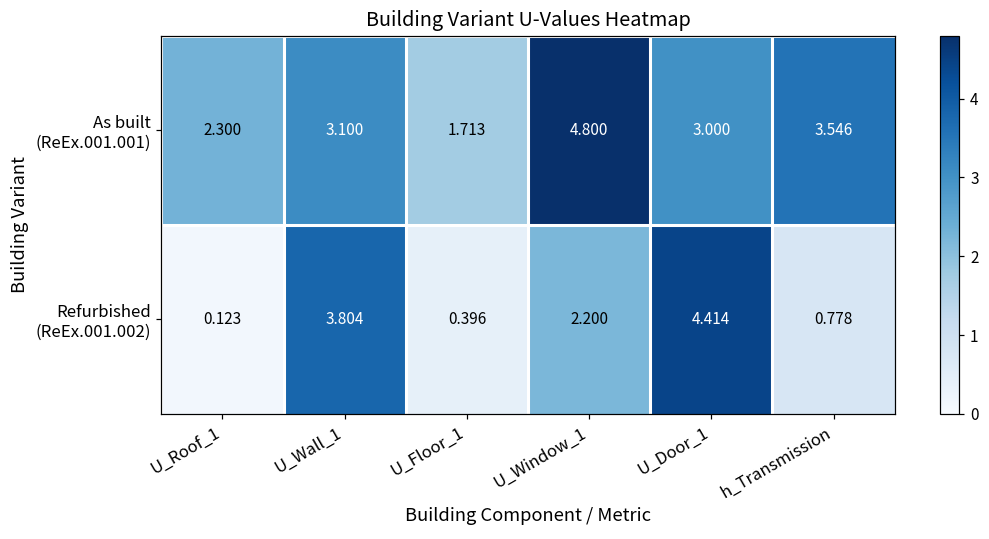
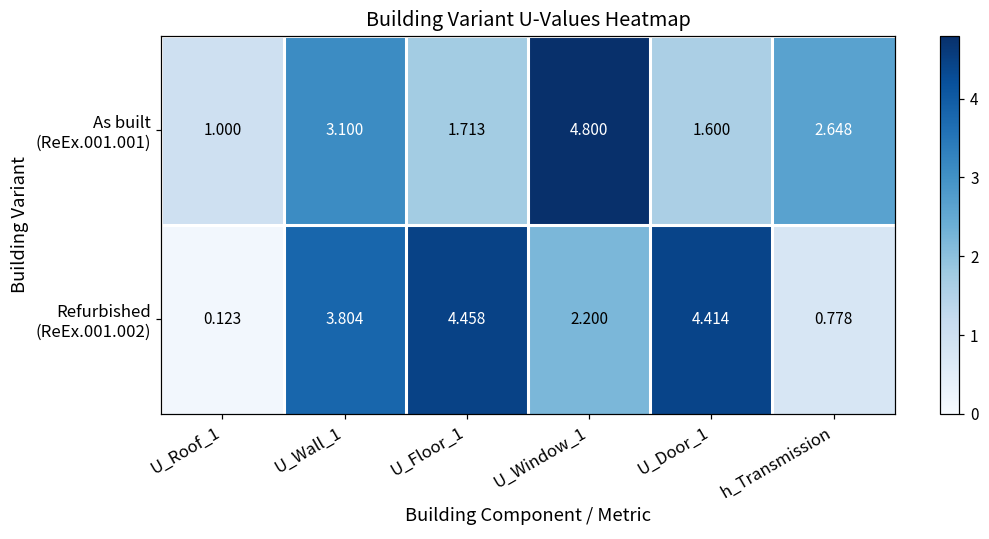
As built (ReEx.001.001), U_Roof_1: 2.300 -> 1.000
As built (ReEx.001.001), U_Door_1: 3.000 -> 1.600
As built (ReEx.001.001), h_Transmission: 3.546 -> 2.648
Refurbished (ReEx.001.002), U_Floor_1: 0.396 -> 4.458
